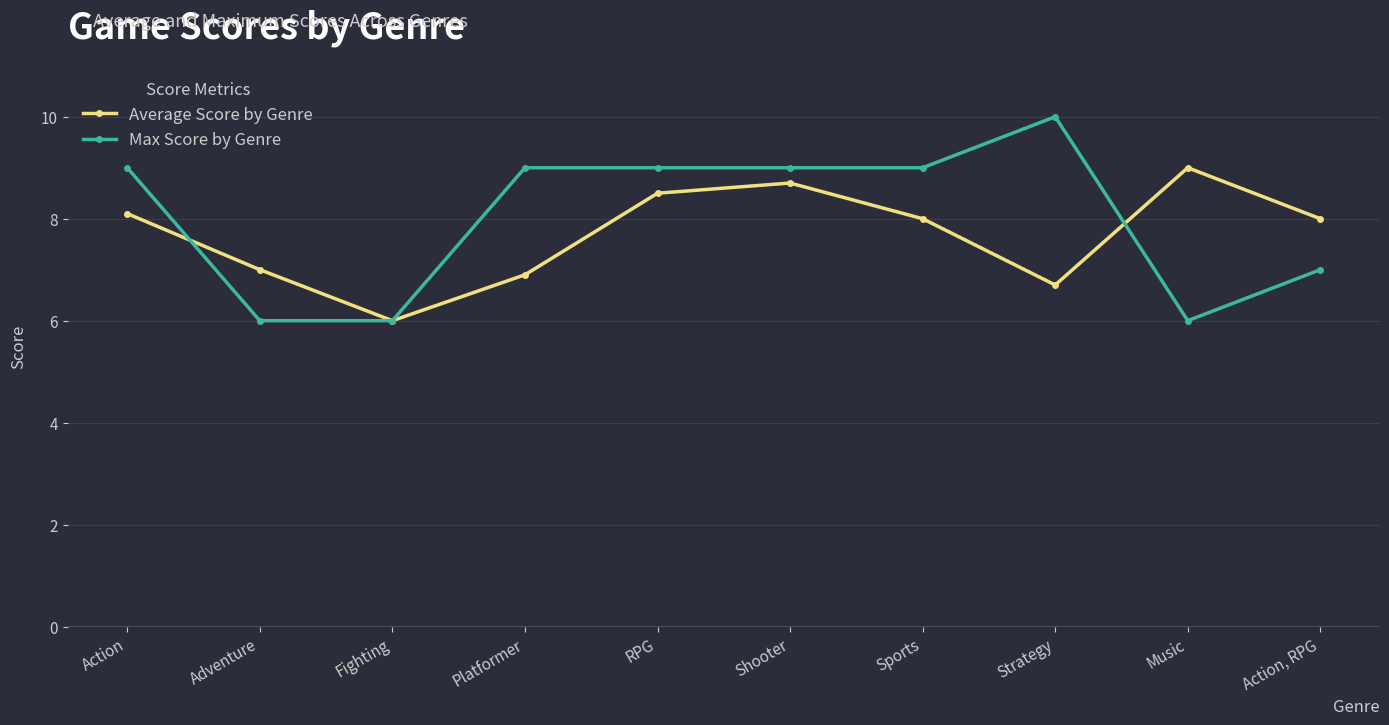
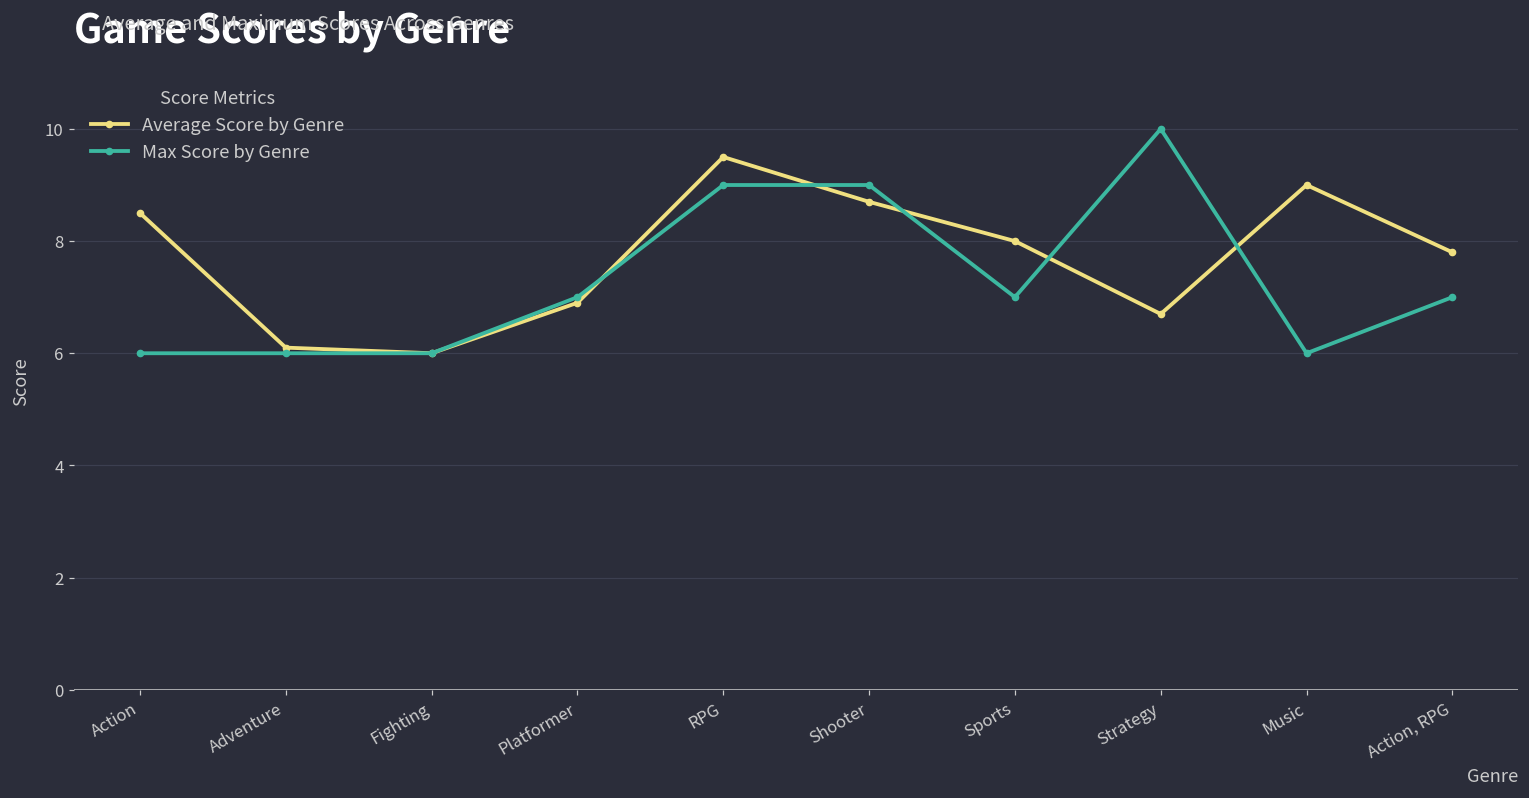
Average Score by Genre, Action: 8.1 -> 8.5
Max Score by Genre, Action: 9 -> 6
Average Score by Genre, Adventure: 7.0 -> 6.1
Max Score by Genre, Platformer: 9 -> 7
Average Score by Genre, RPG: 8.5 -> 9.5
Max Score by Genre, Sports: 9 -> 7
Average Score by Genre, Action, RPG: 8.0 -> 7.8
